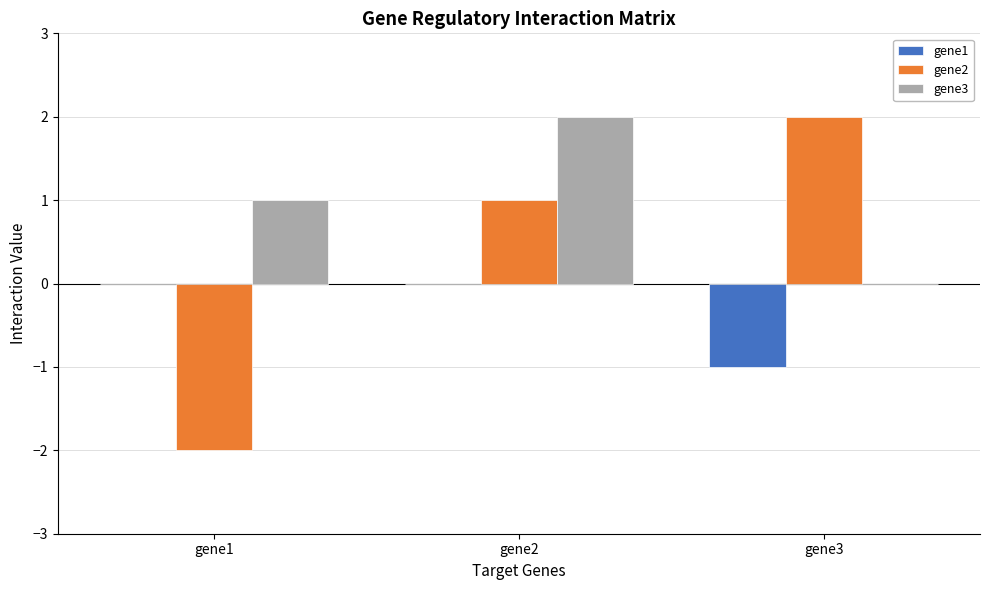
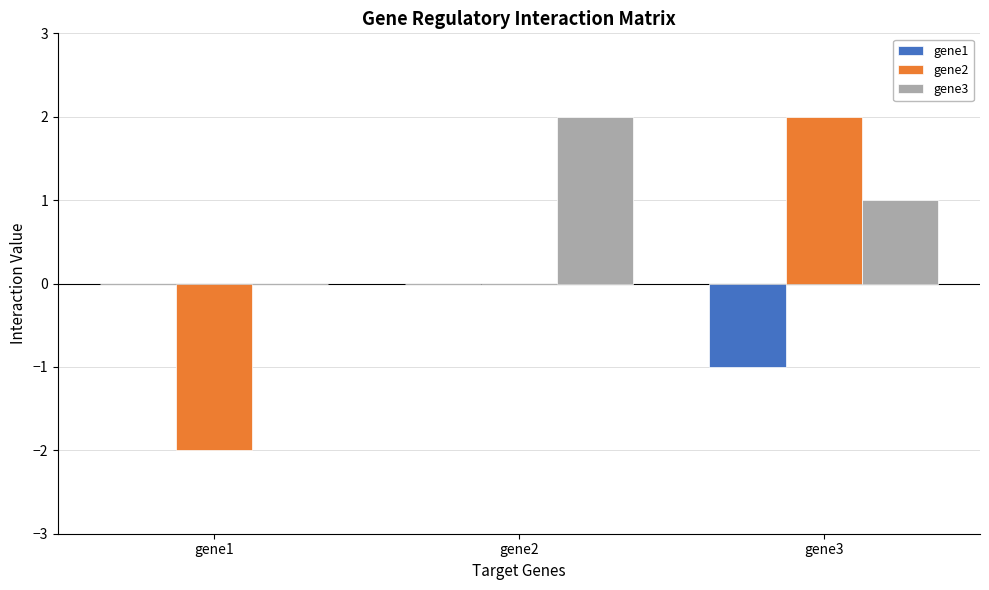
gene3, gene1: 1 -> 0
gene2, gene2: 1 -> 0
gene3, gene3: 0 -> 1
